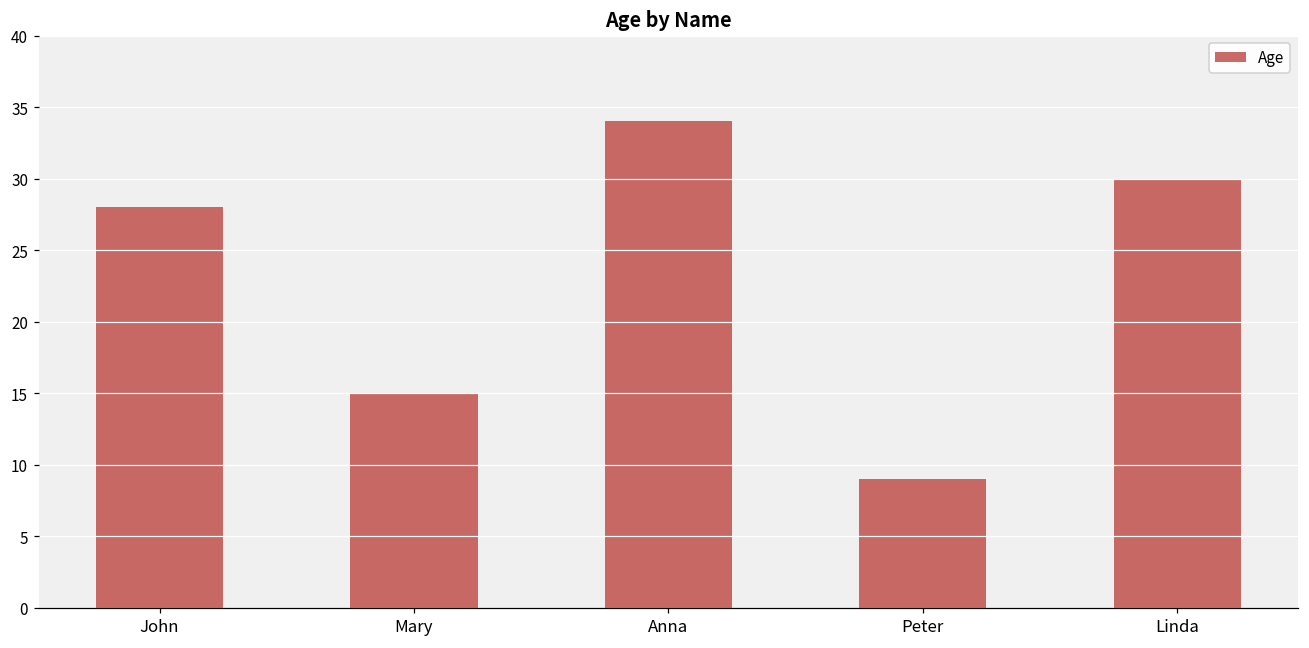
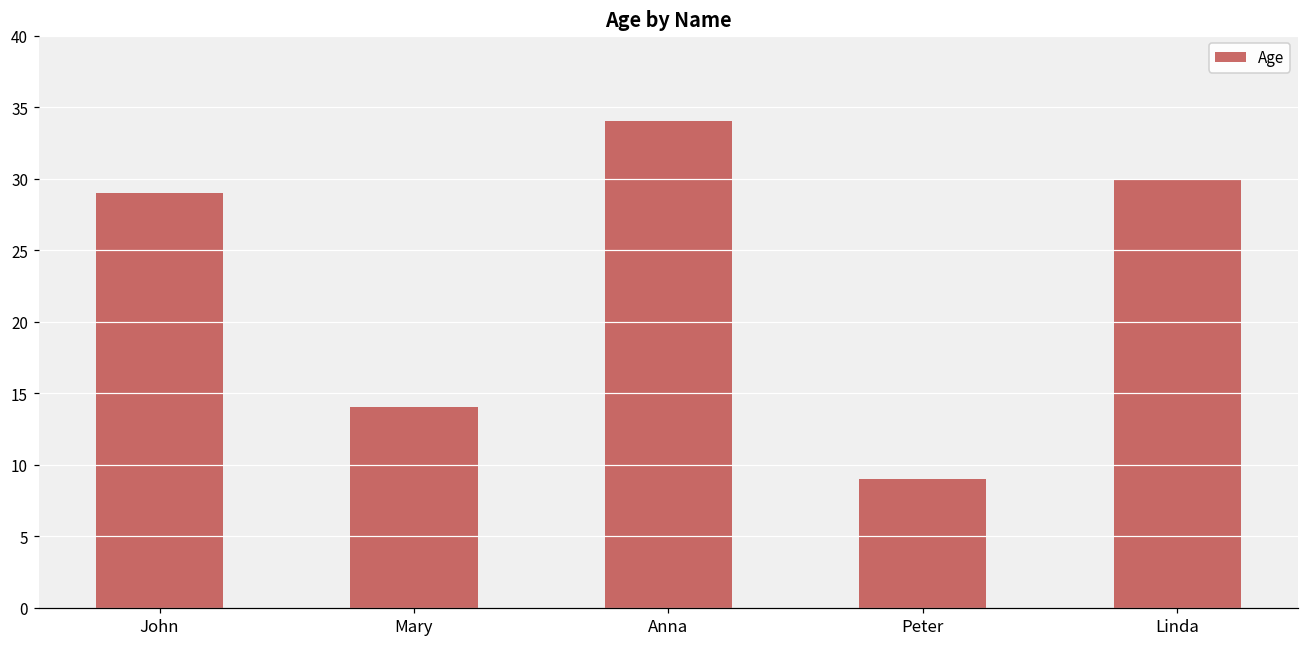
John: 28 -> 29
Mary: 15 -> 14
